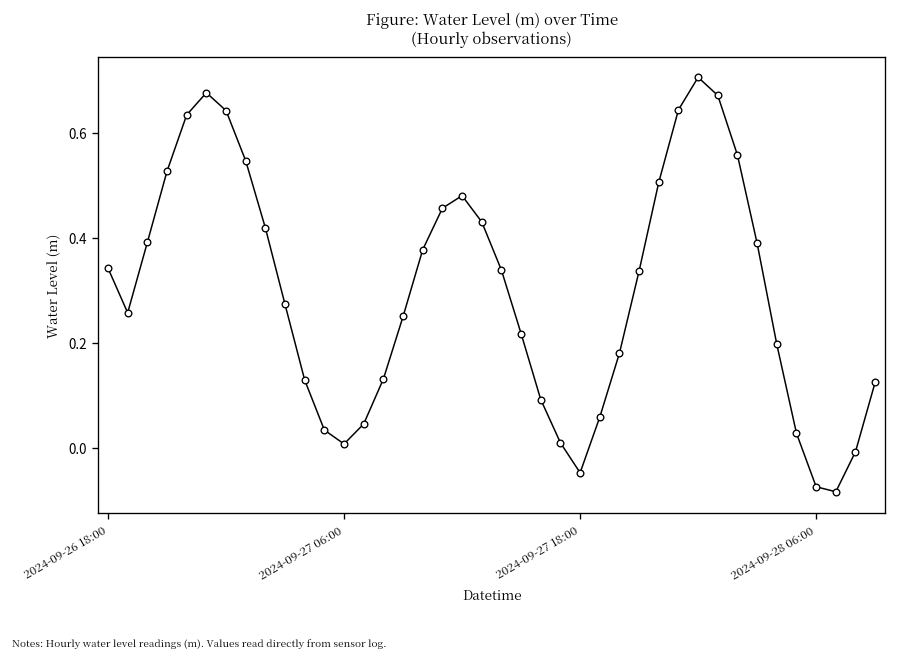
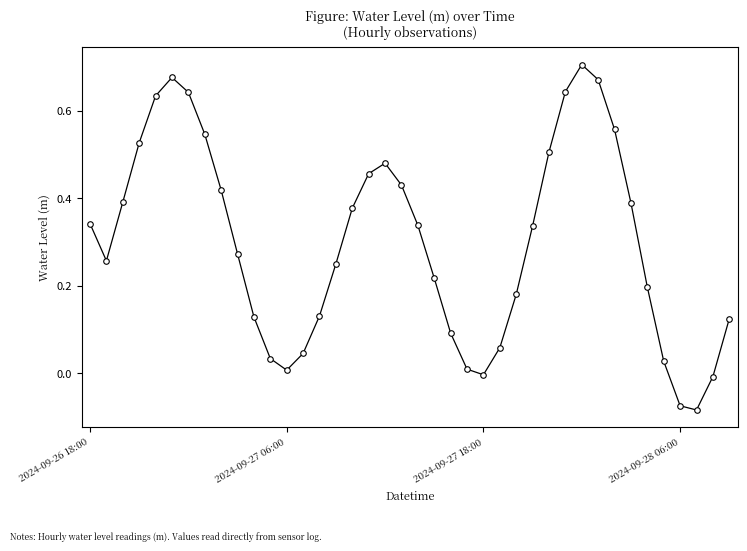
2024-09-27 18:00: -0.05 -> 0.00
